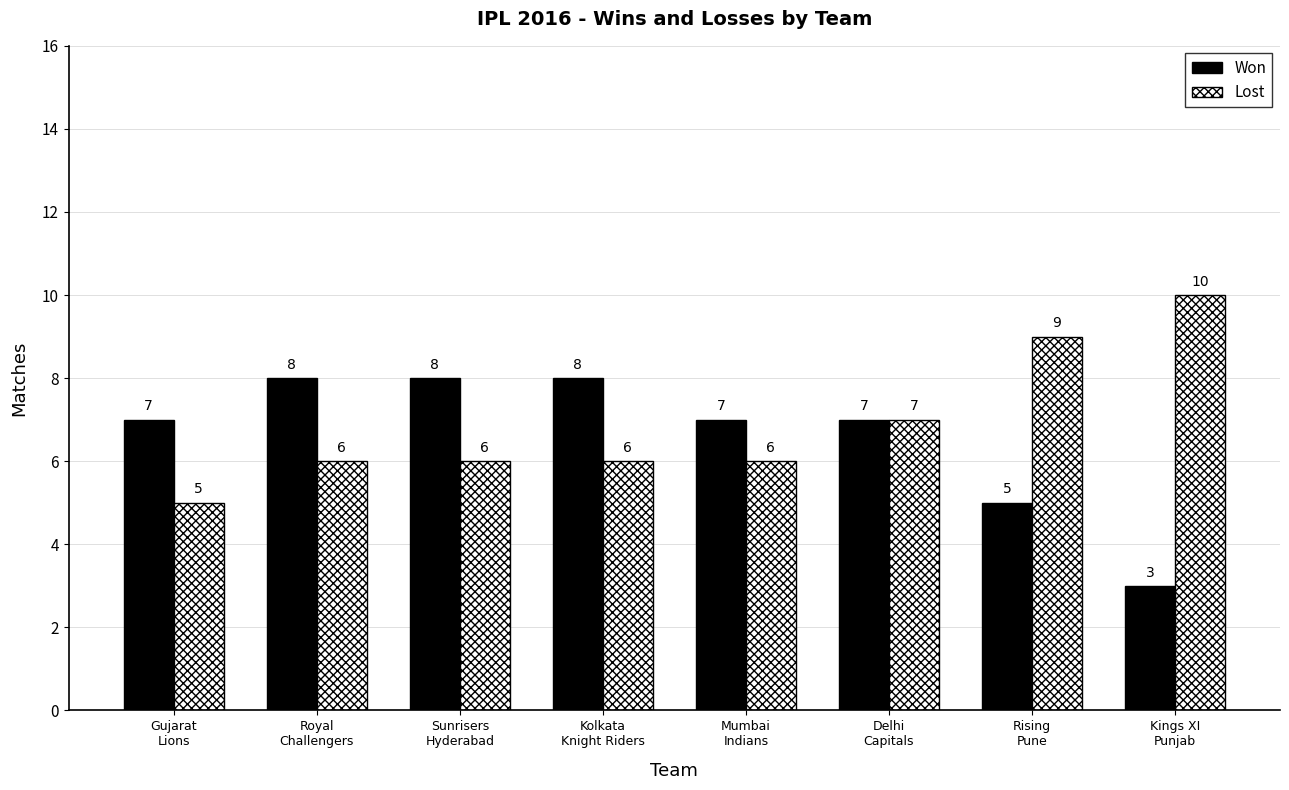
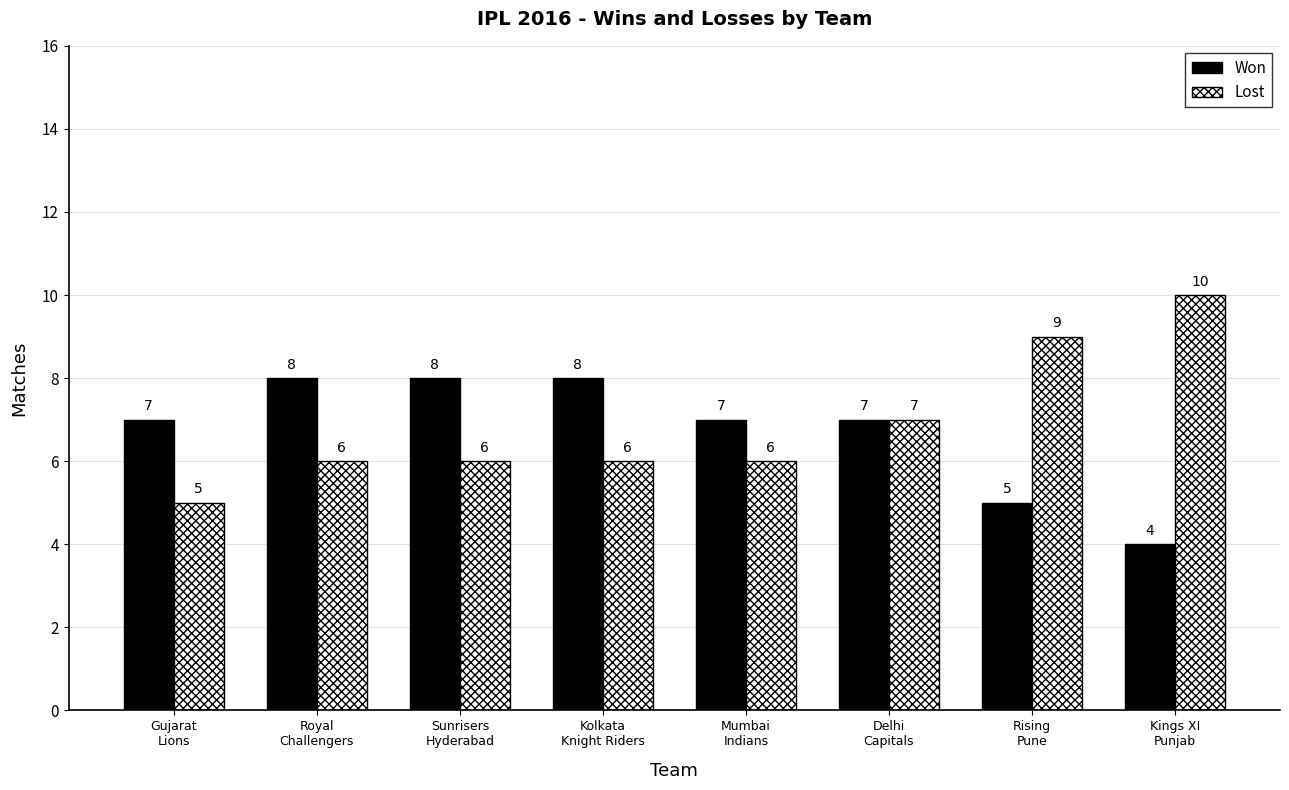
Won, Kings XI Punjab: 3 -> 4
